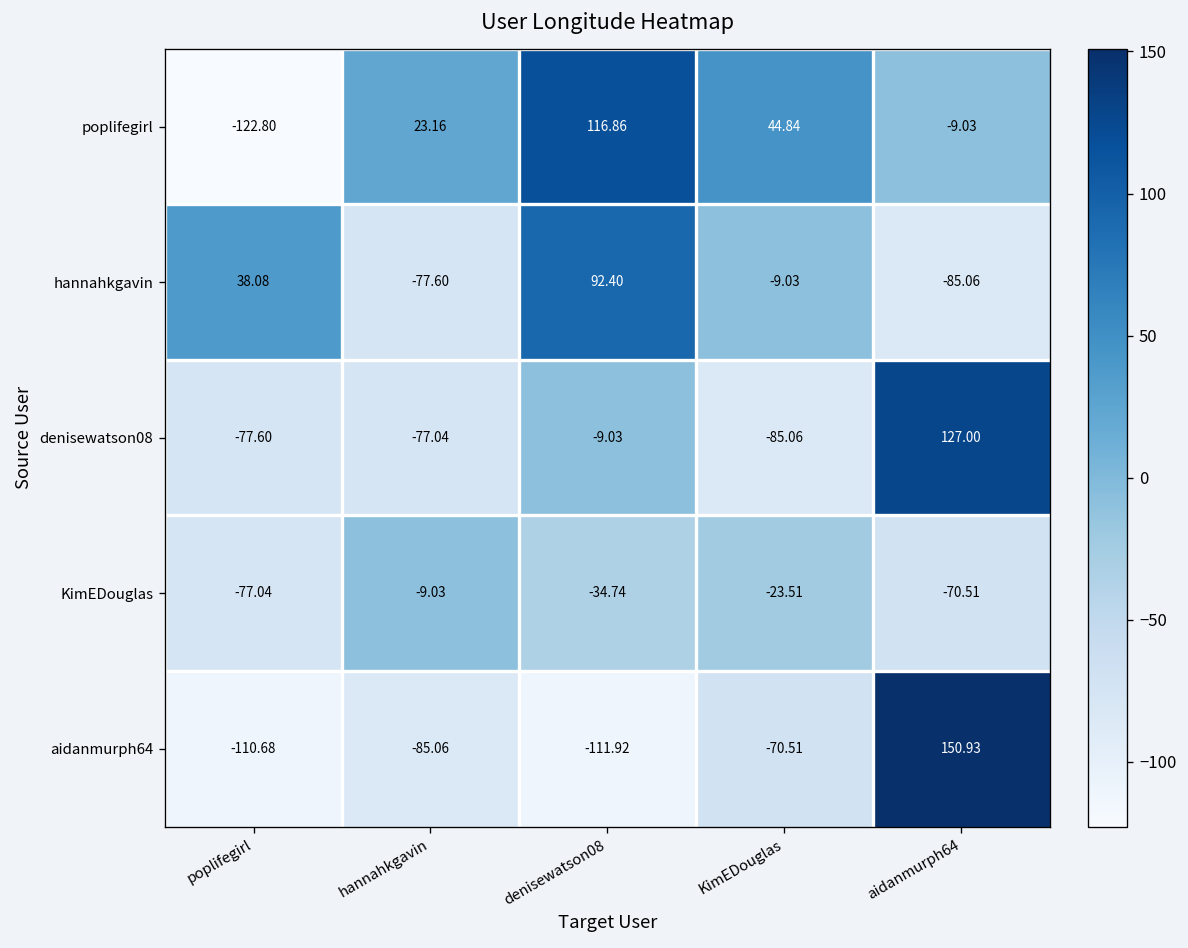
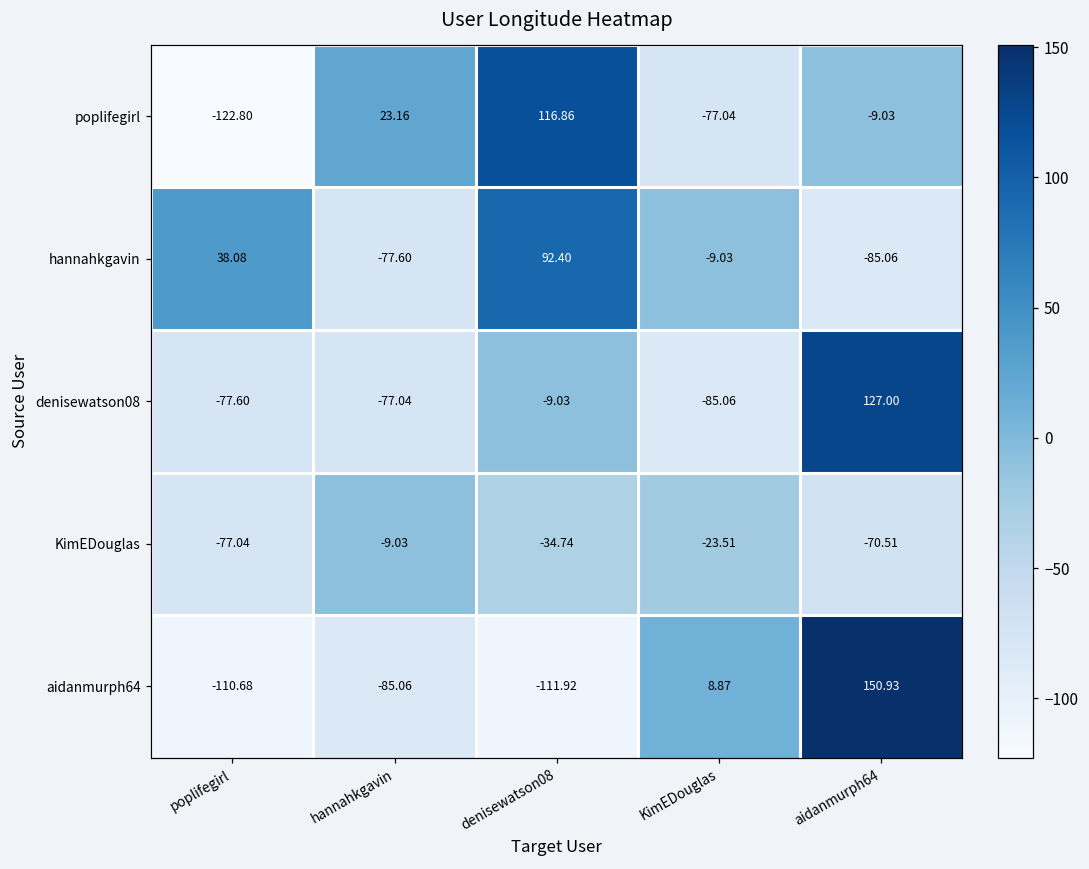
poplifegirl, KimEDouglas: 44.84 -> -77.04
aidanmurph64, KimEDouglas: -70.51 -> 8.87
